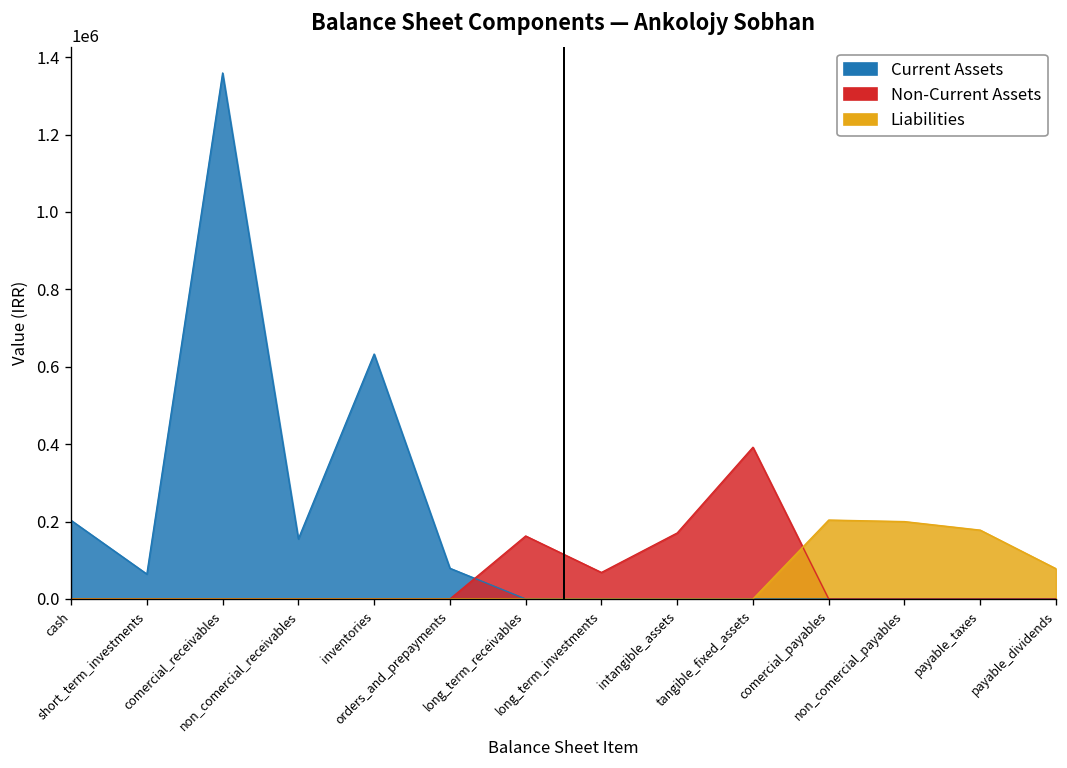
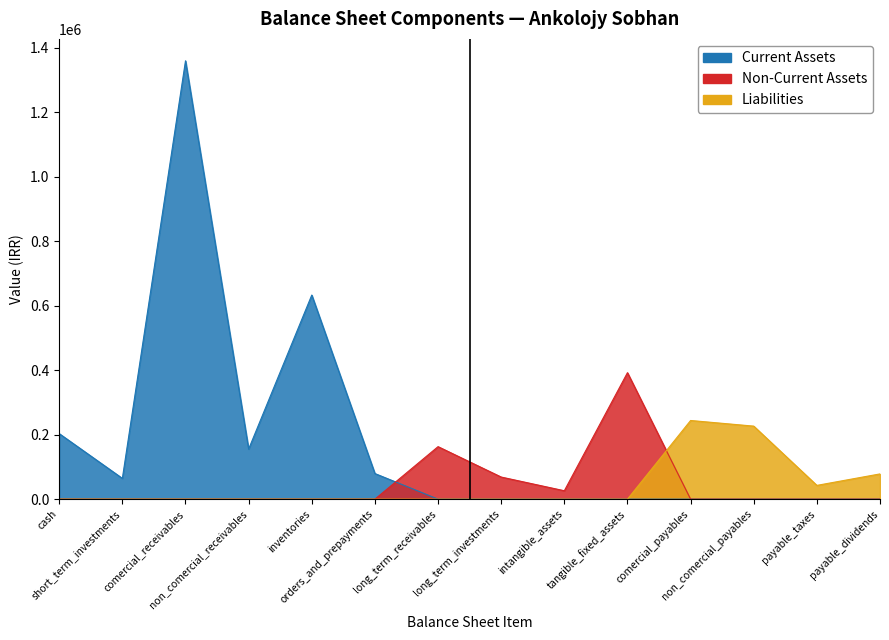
Non-Current Assets, intangible_assets: 170000 -> 30000
Liabilities, comercial_payables: 200000 -> 240000
Liabilities, non_comercial_payables: 200000 -> 230000
Liabilities, payable_taxes: 180000 -> 40000
